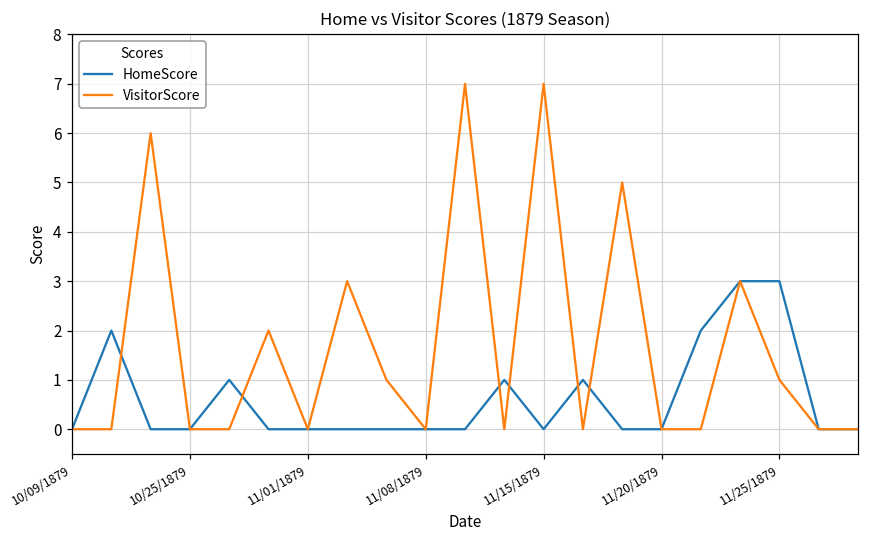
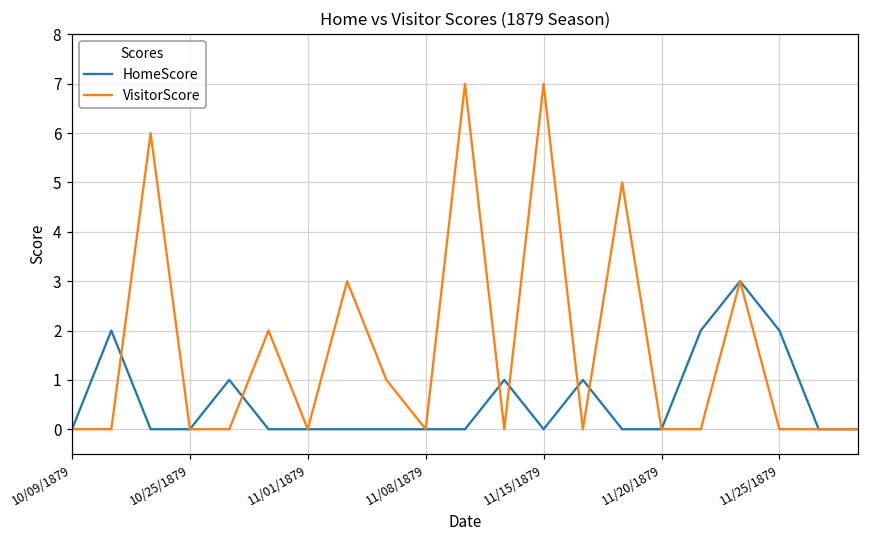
HomeScore, 11/25/1879: 3 -> 2
VisitorScore, 11/25/1879: 1 -> 0
